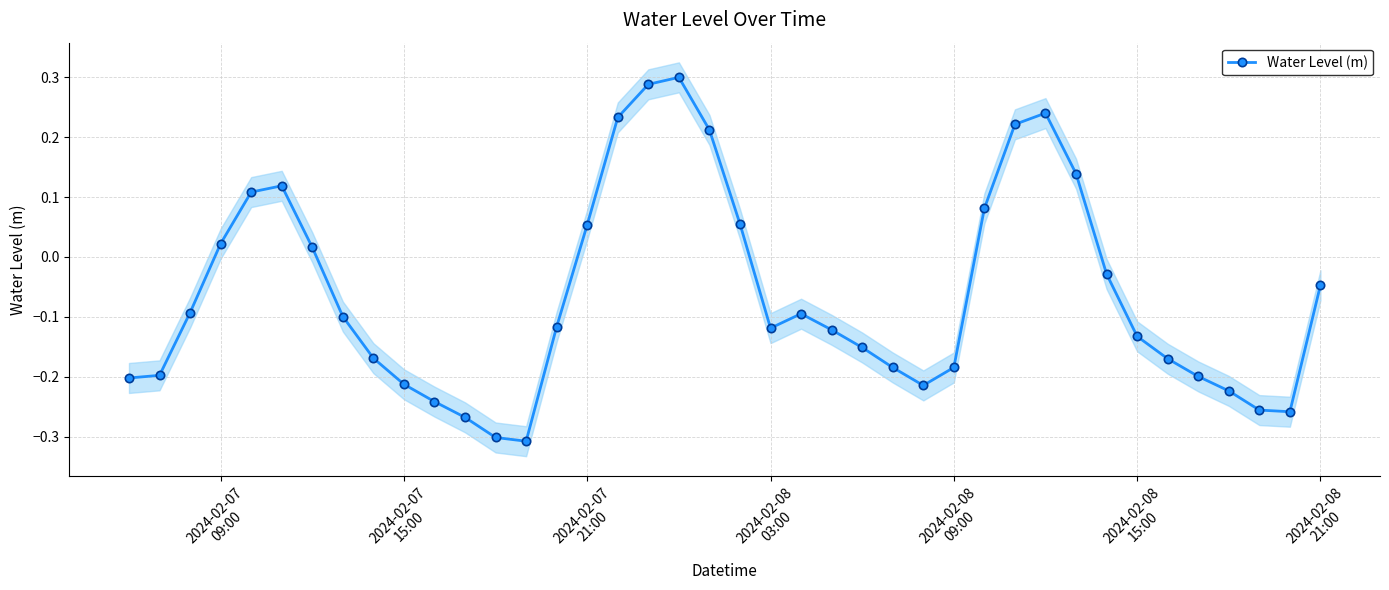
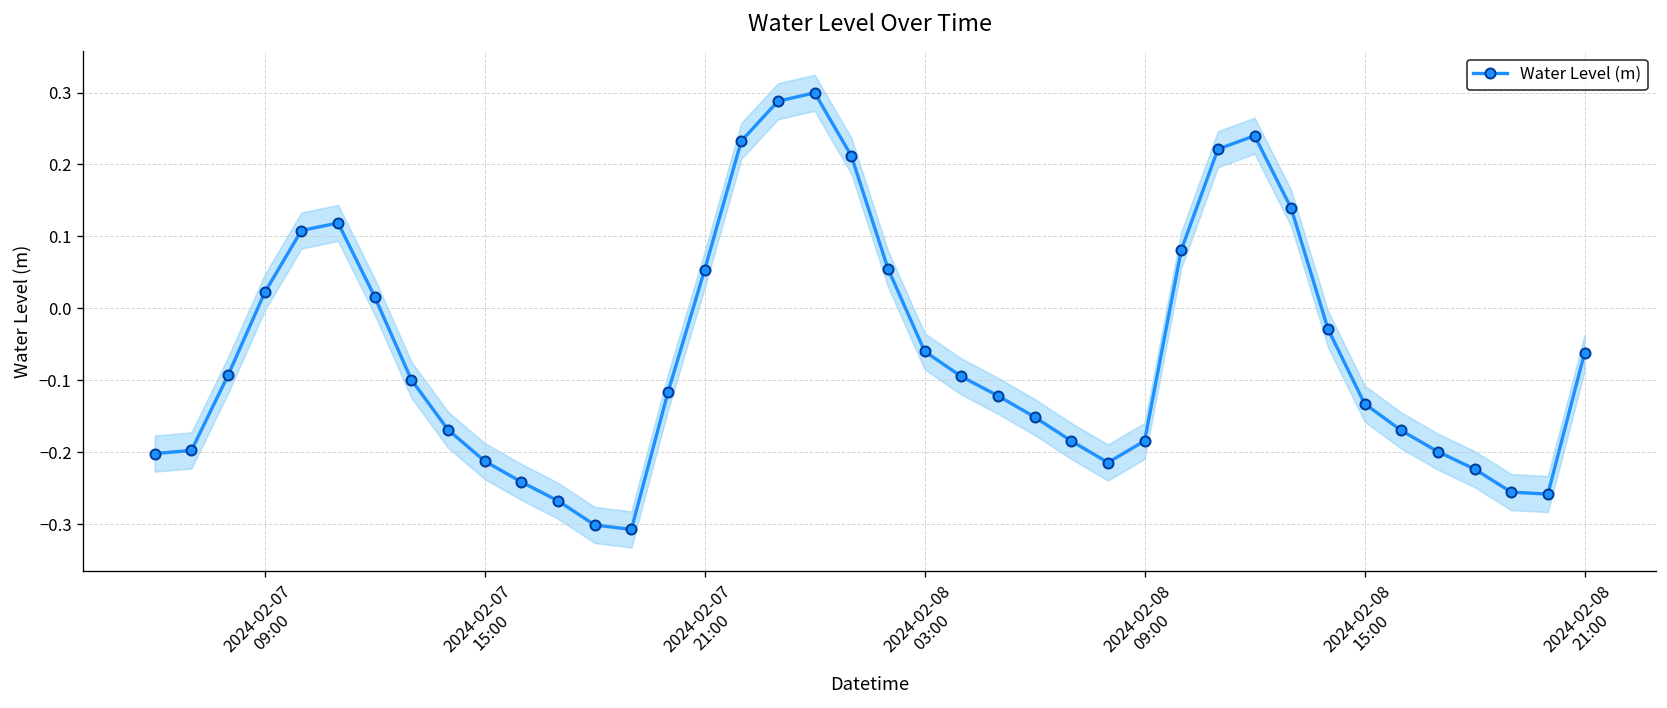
Water Level (m), 2024-02-08 03:00: -0.12 -> -0.06
Water Level (m), 2024-02-08 21:00: -0.05 -> -0.06
